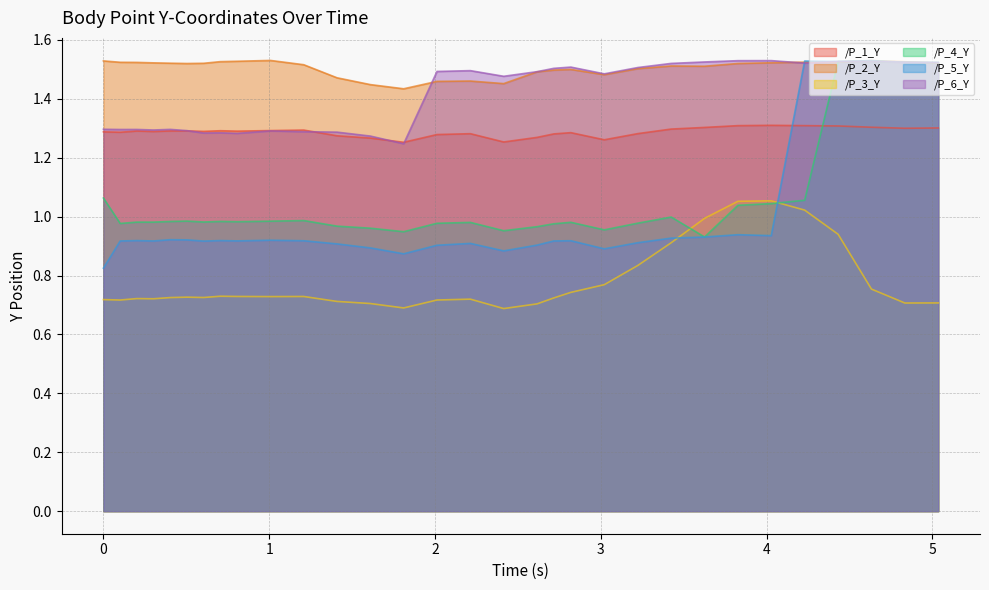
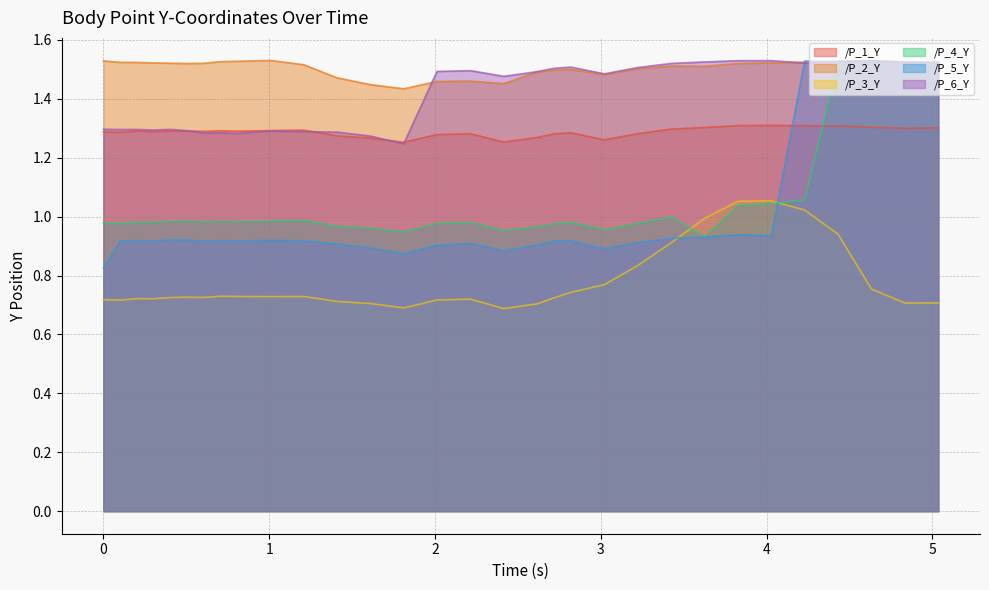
/P_4_Y, 0: 1.06 -> 0.98
